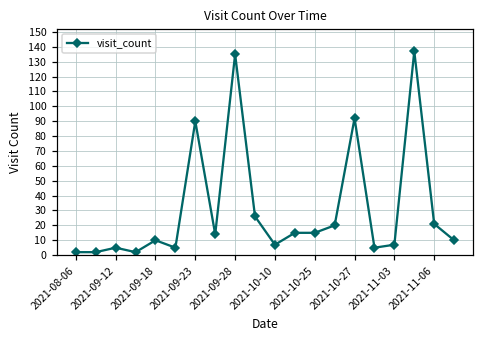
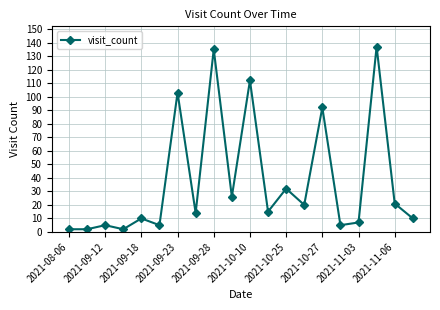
2021-09-23: 90 -> 103
2021-10-10: 7 -> 112
2021-10-25: 15 -> 32
